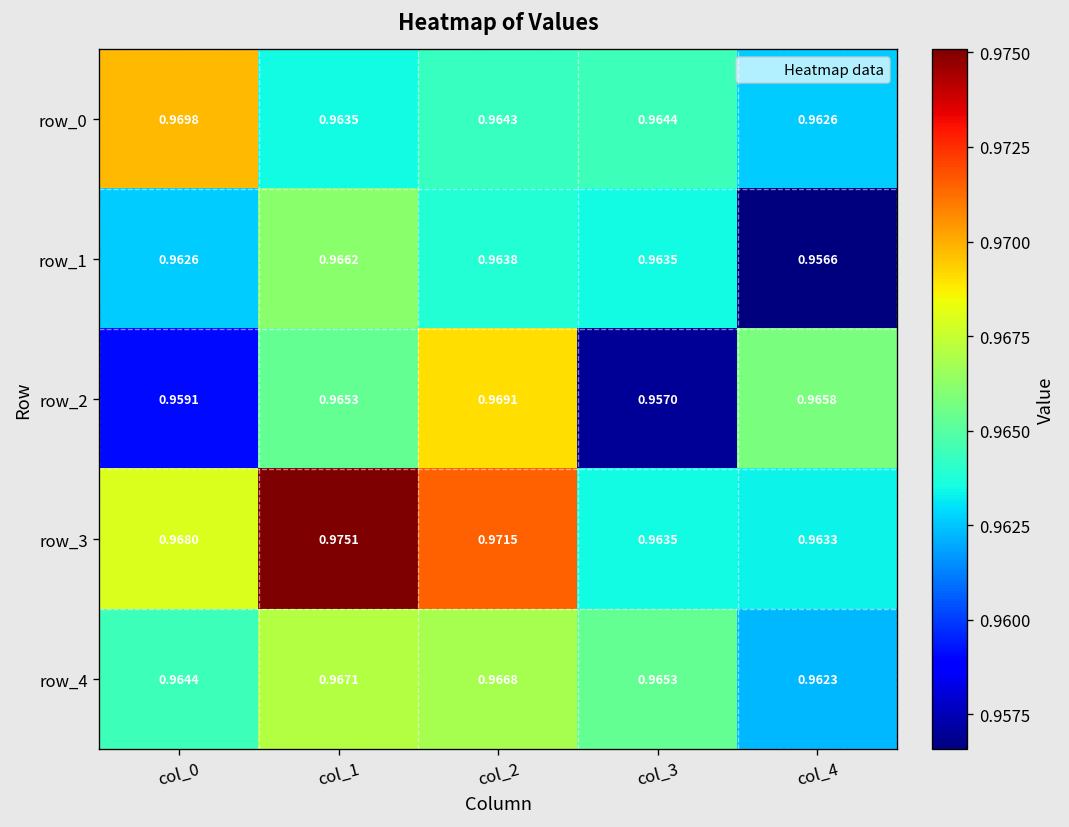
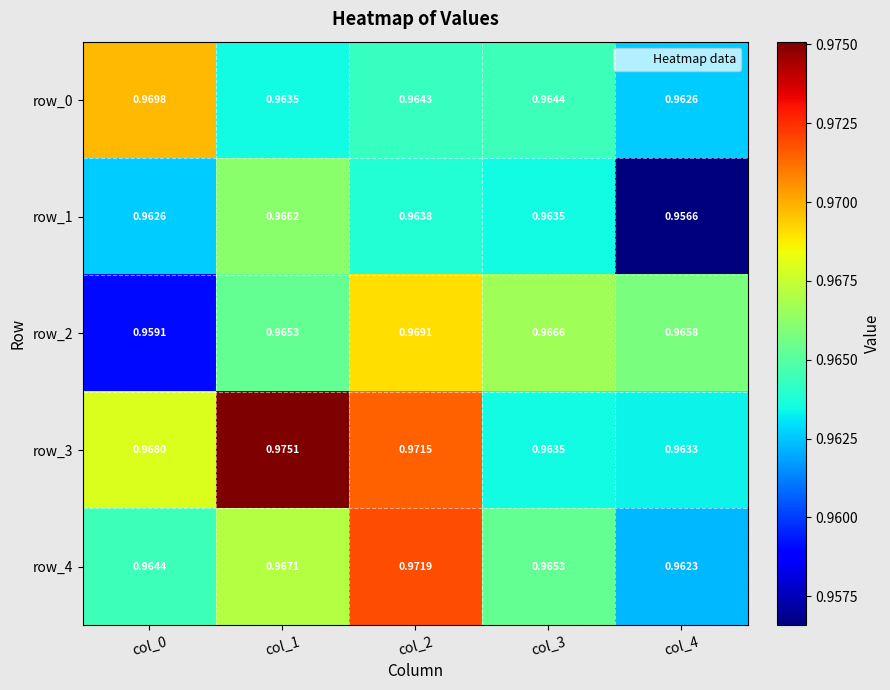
row_2, col_3: 0.9570 -> 0.9666
row_4, col_2: 0.9668 -> 0.9719
